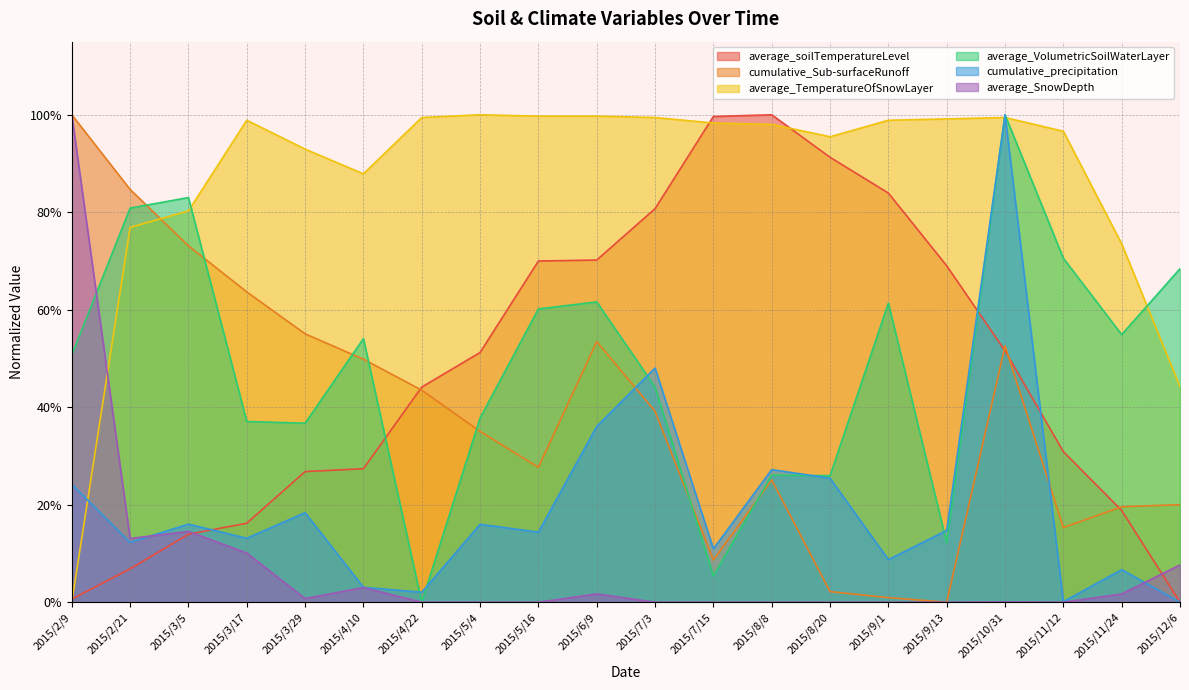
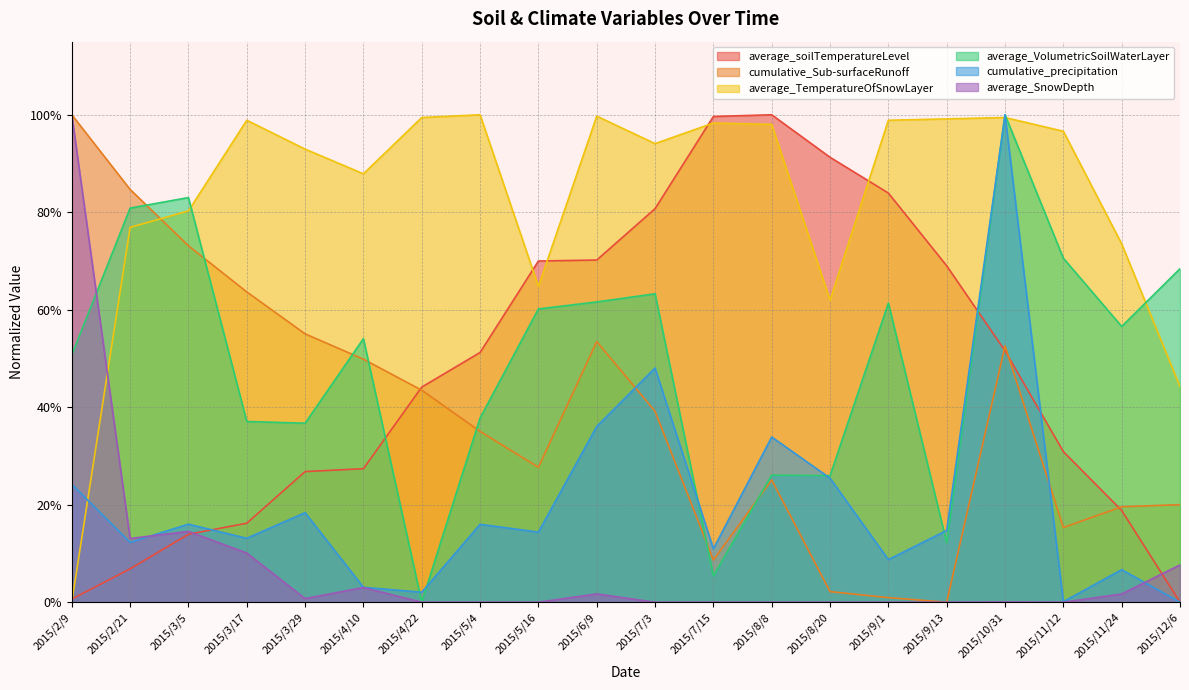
average_TemperatureOfSnowLayer, 2015/5/16: 100% -> 65%
average_TemperatureOfSnowLayer, 2015/7/3: 99% -> 94%
average_VolumetricSoilWaterLayer, 2015/7/3: 44% -> 63%
cumulative_precipitation, 2015/8/8: 27% -> 34%
average_TemperatureOfSnowLayer, 2015/8/20: 95% -> 62%
average_VolumetricSoilWaterLayer, 2015/11/24: 55% -> 57%
